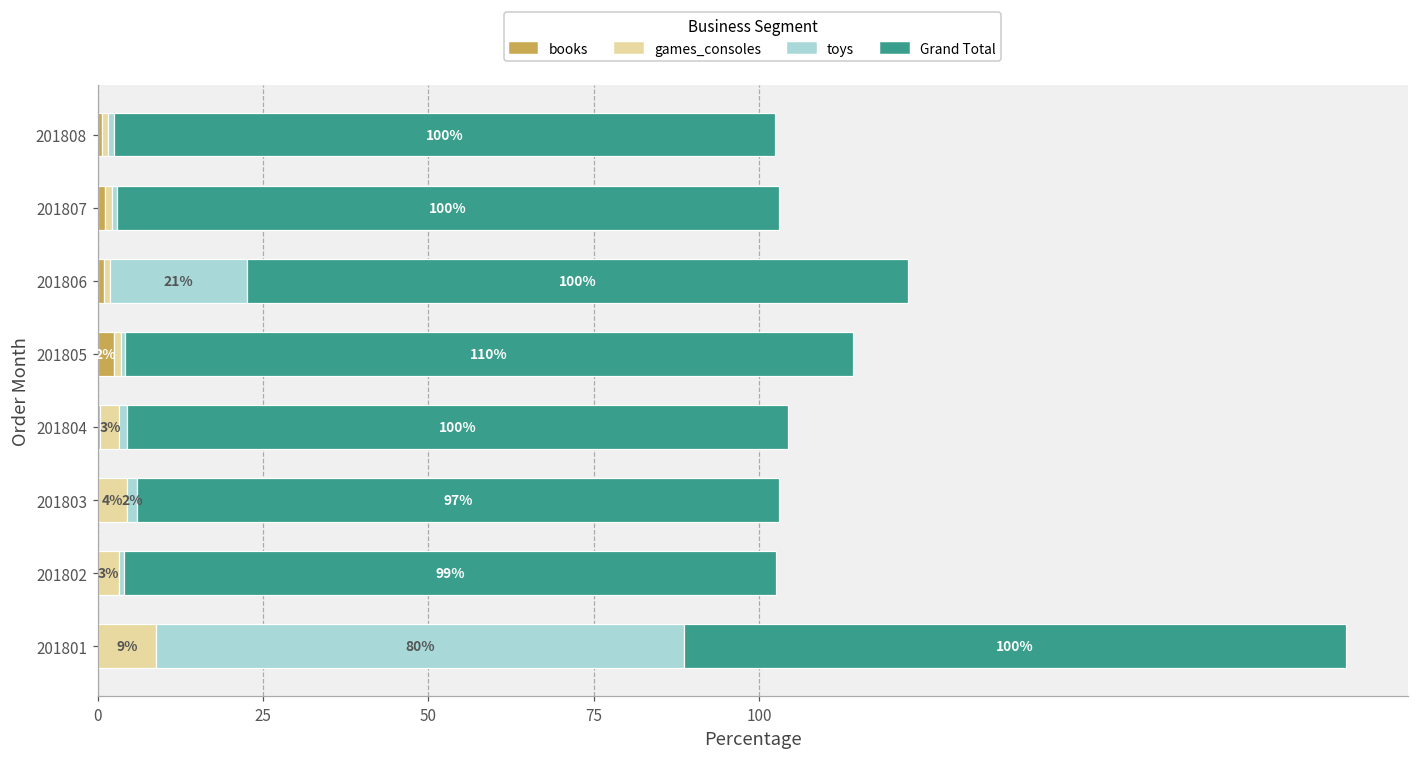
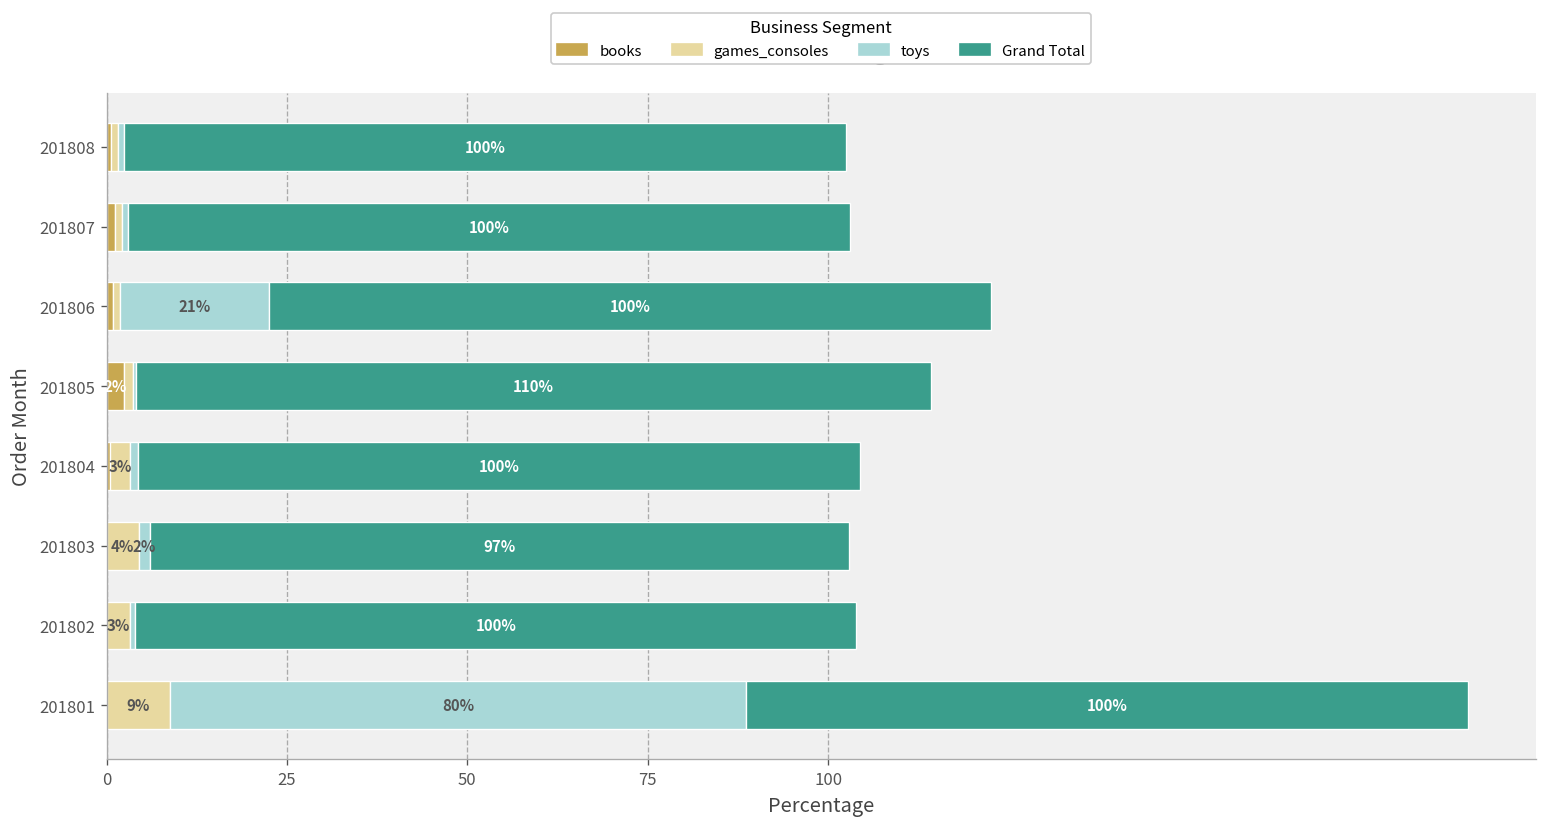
Grand Total, 201802: 99% -> 100%
